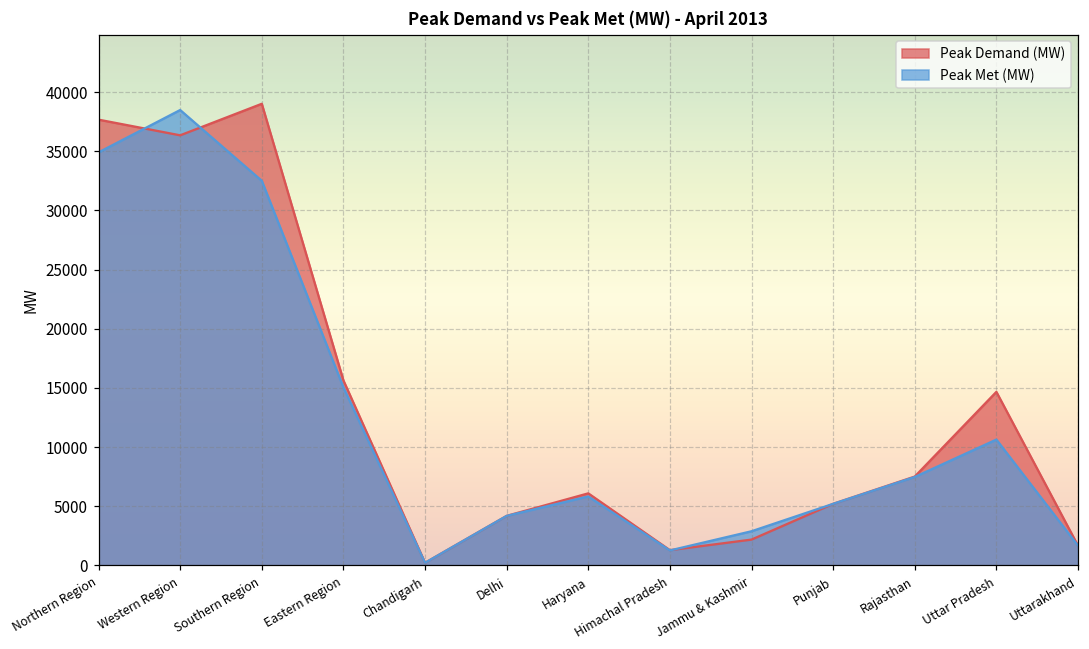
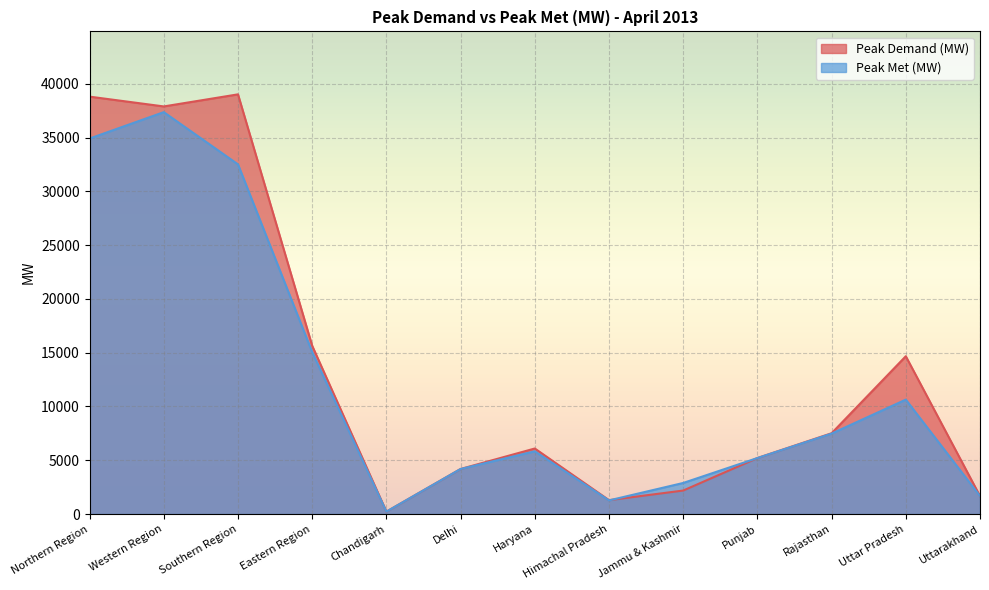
Peak Demand (MW), Northern Region: 37700 -> 38800
Peak Demand (MW), Western Region: 36400 -> 37900
Peak Met (MW), Western Region: 38500 -> 37400
